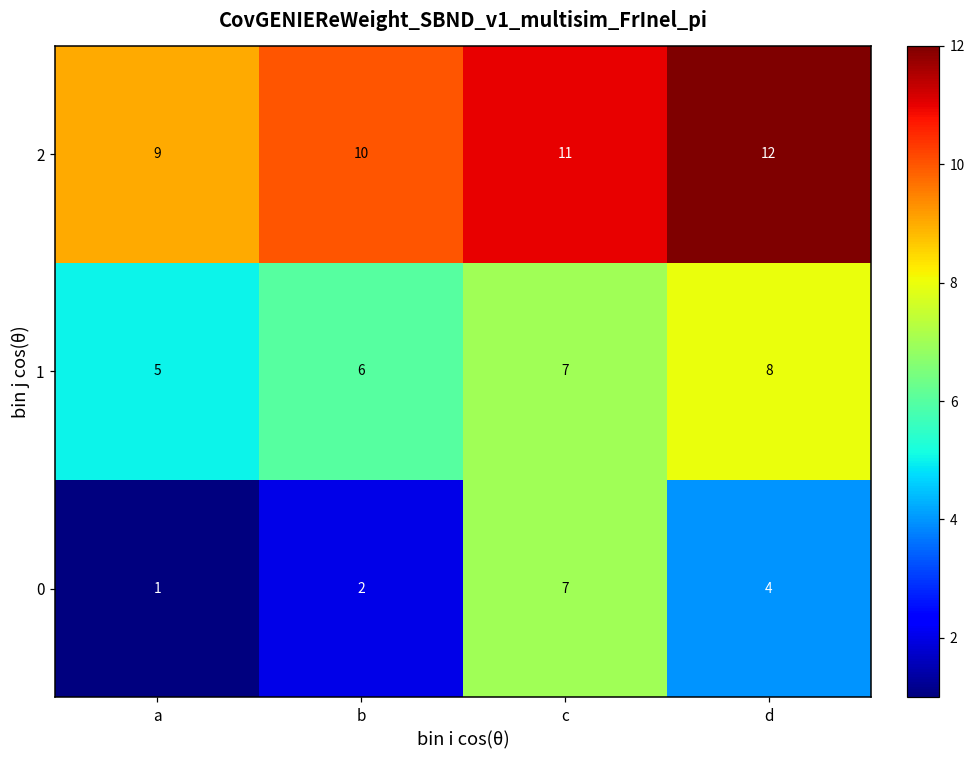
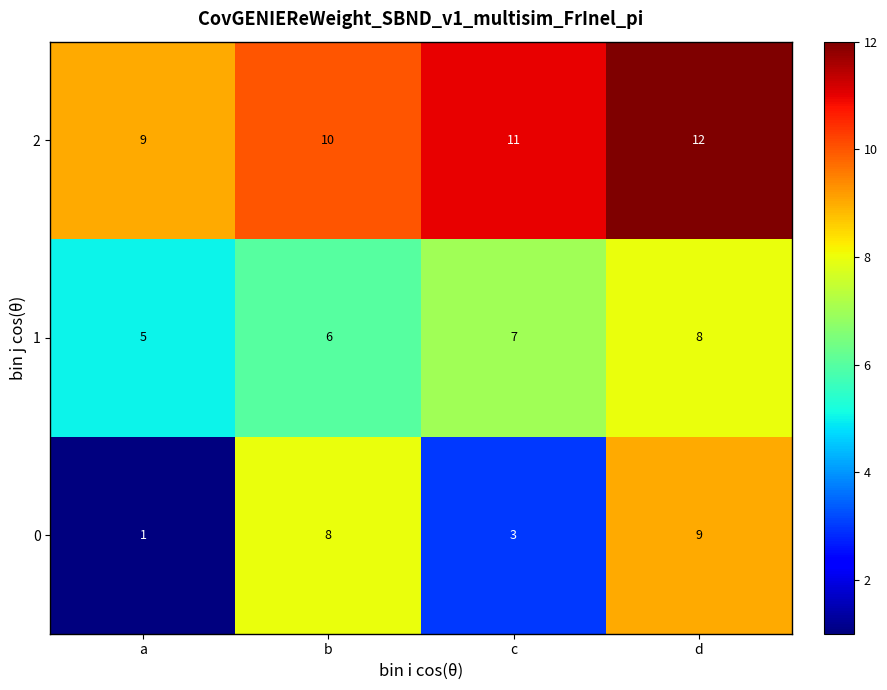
0, b: 2 -> 8
0, c: 7 -> 3
0, d: 4 -> 9
